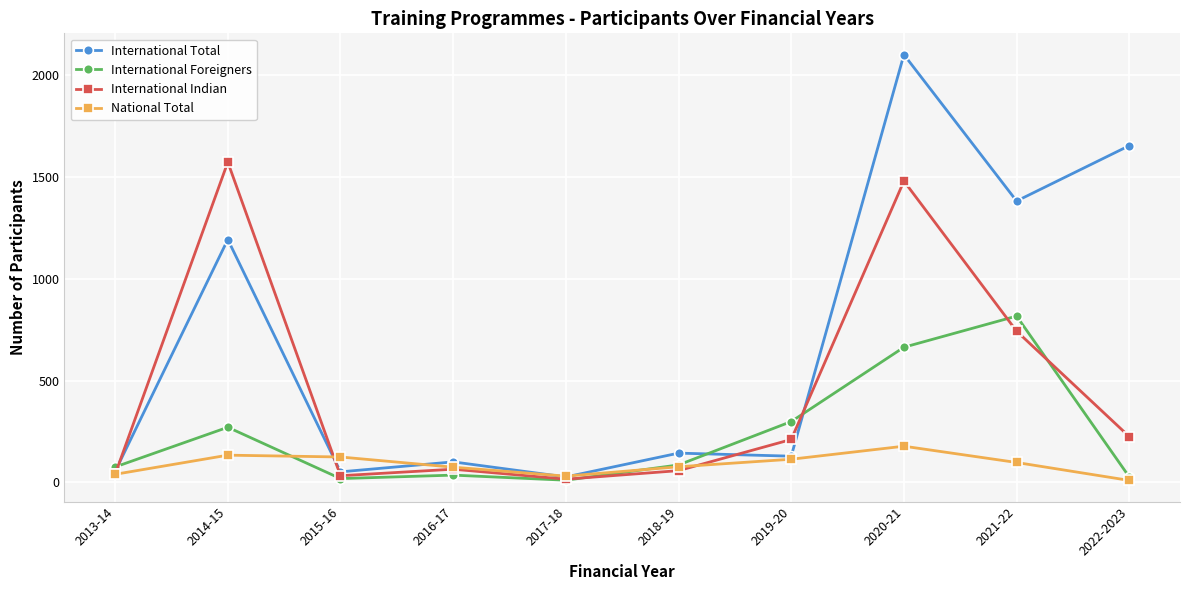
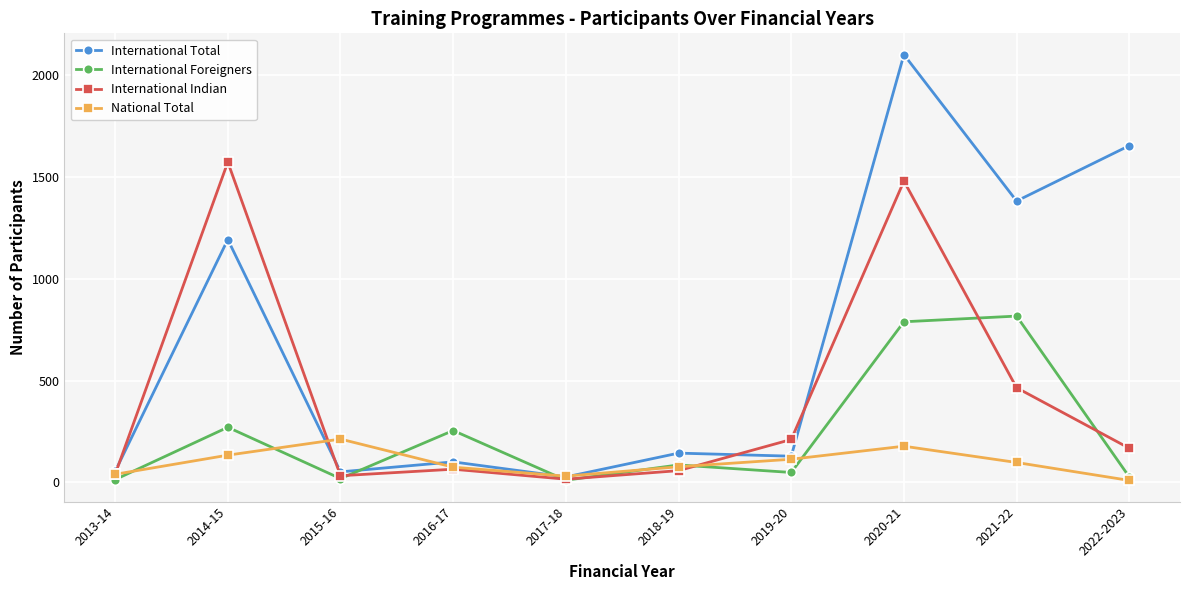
International Foreigners, 2013-14: 80 -> 10
National Total, 2015-16: 130 -> 210
International Foreigners, 2016-17: 40 -> 260
International Foreigners, 2019-20: 300 -> 50
International Foreigners, 2020-21: 660 -> 790
International Indian, 2021-22: 740 -> 470
International Indian, 2022-2023: 230 -> 170
